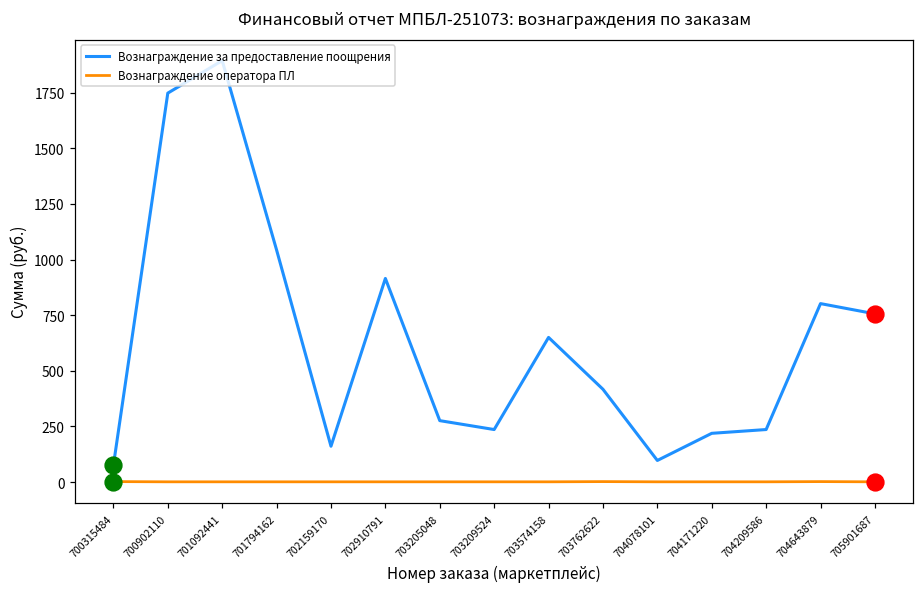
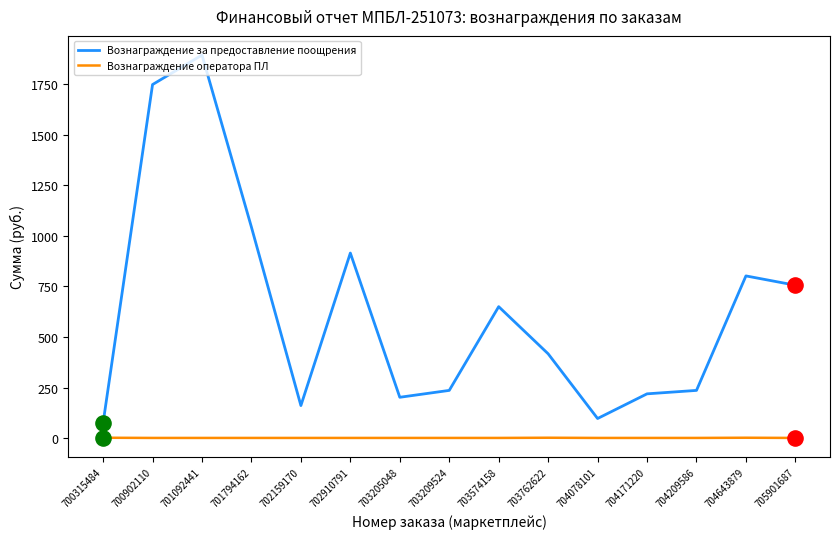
Вознаграждение за предоставление поощрения, 703205048: 280 -> 200
